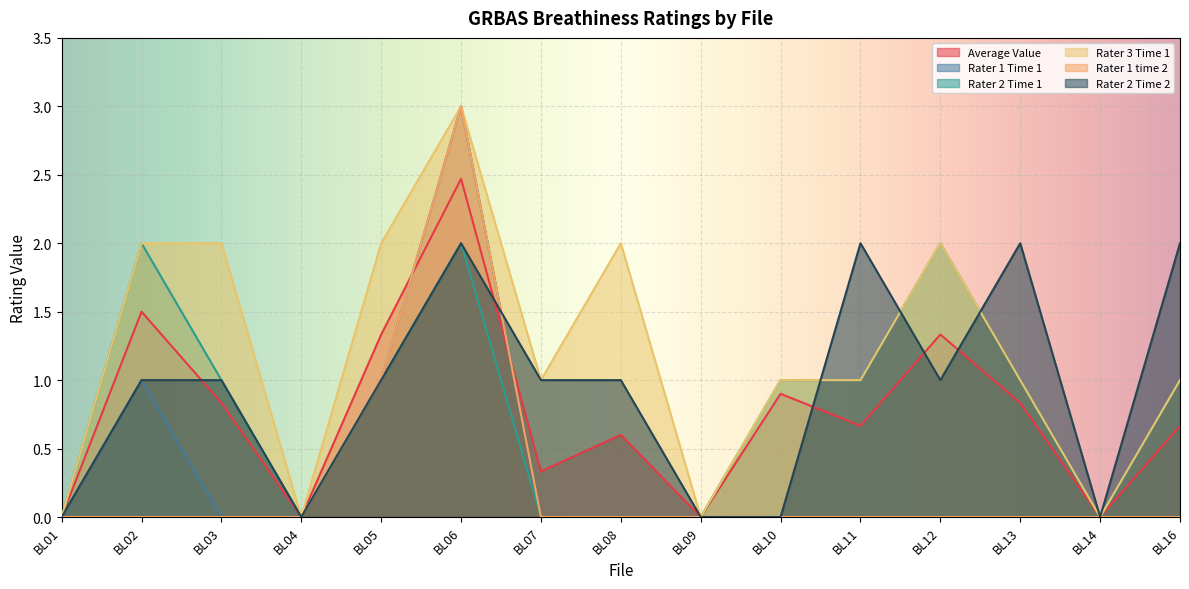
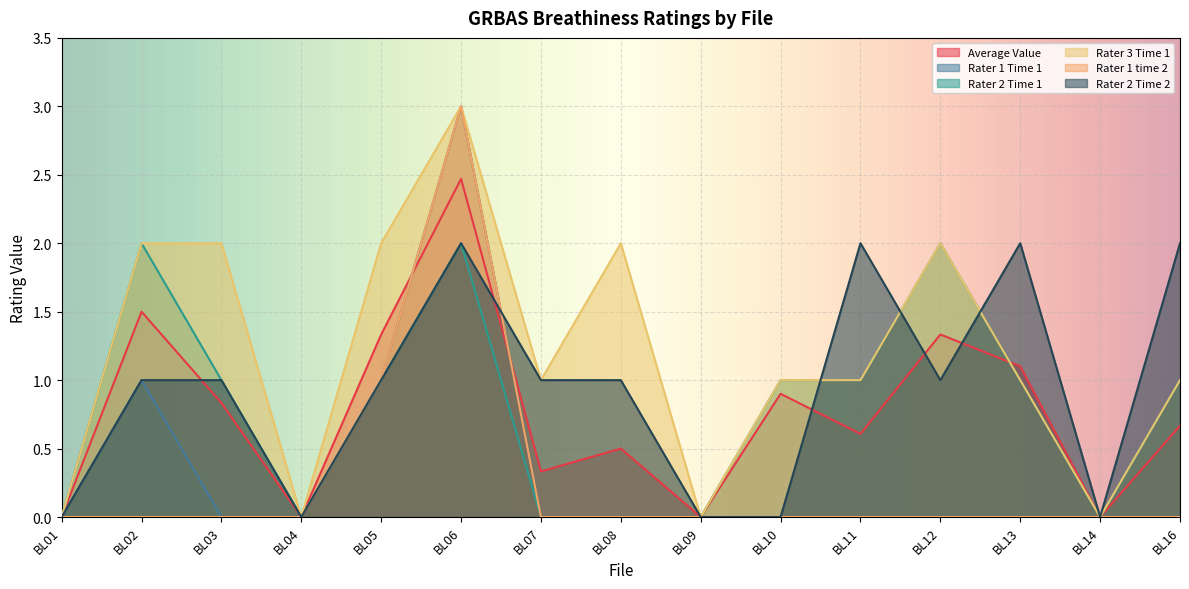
Average Value, BL08: 0.6 -> 0.5
Average Value, BL11: 0.67 -> 0.61
Average Value, BL13: 0.83 -> 1.10
